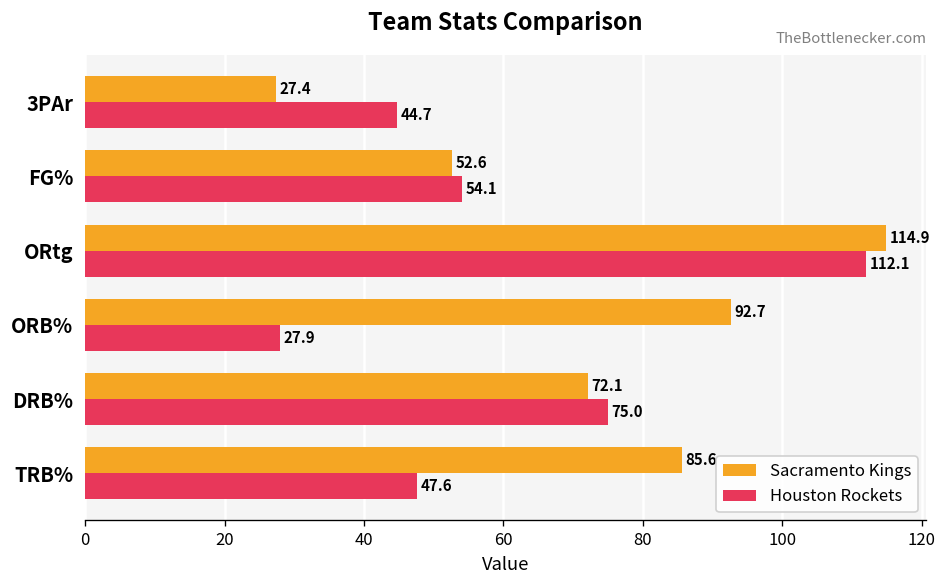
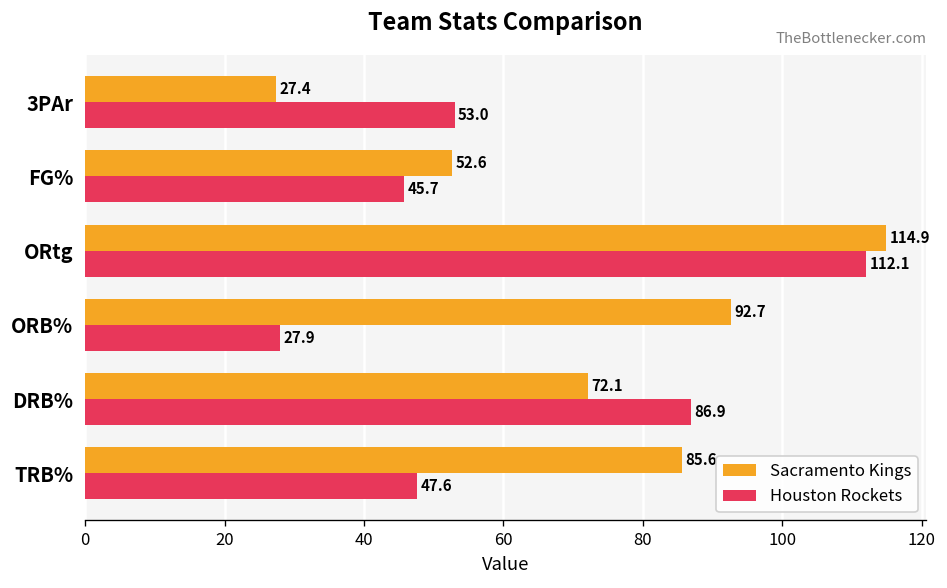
Houston Rockets, 3PAr: 44.7 -> 53.0
Houston Rockets, FG%: 54.1 -> 45.7
Houston Rockets, DRB%: 75.0 -> 86.9
